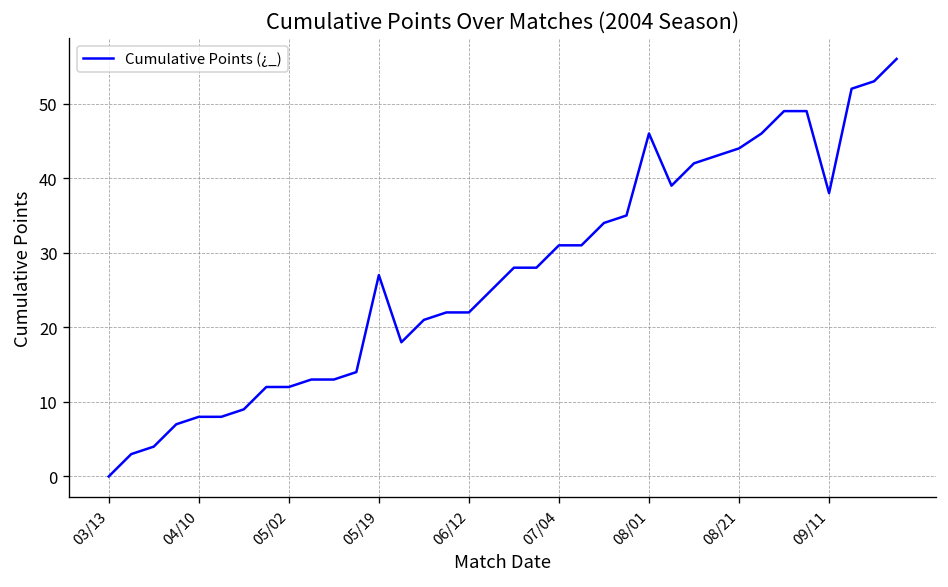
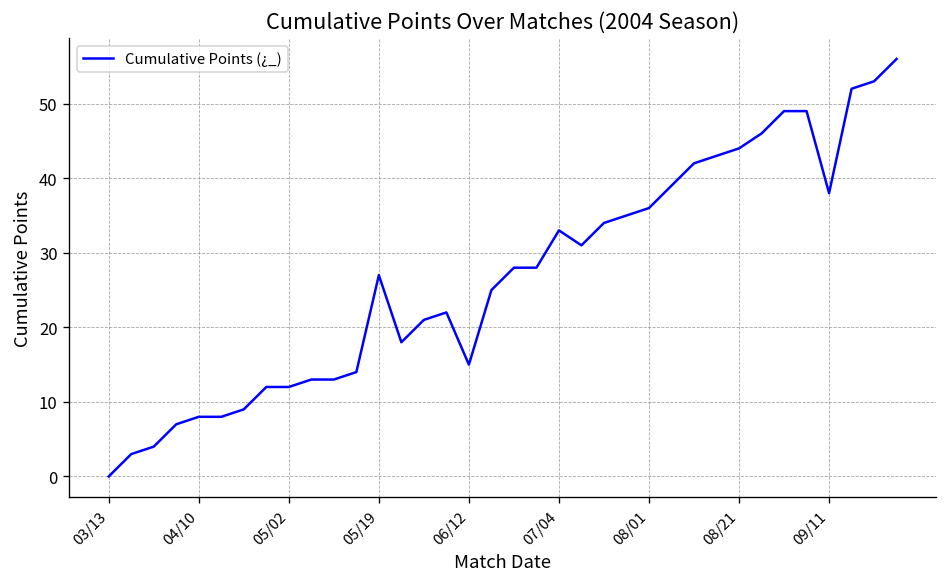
06/12: 22 -> 15
07/04: 31 -> 33
08/01: 46 -> 36
